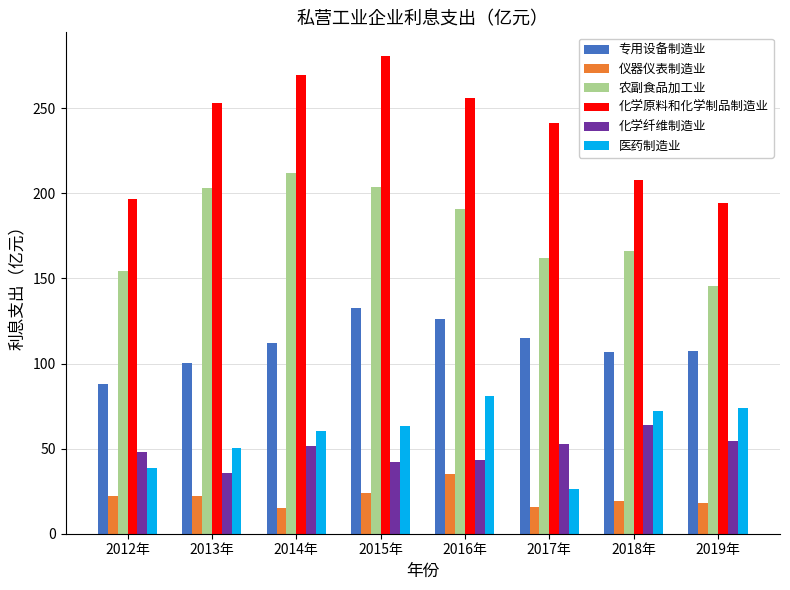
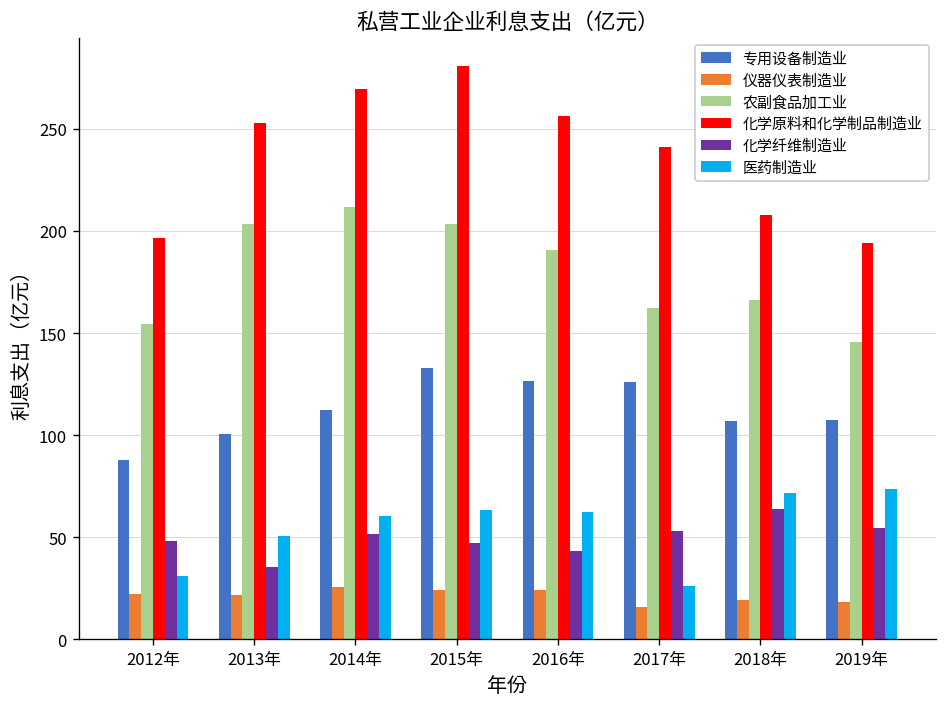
医药制造业, 2012年: 39 -> 31
仪器仪表制造业, 2014年: 15 -> 26
化学纤维制造业, 2015年: 42 -> 47
仪器仪表制造业, 2016年: 35 -> 24
医药制造业, 2016年: 81 -> 63
专用设备制造业, 2017年: 115 -> 126
